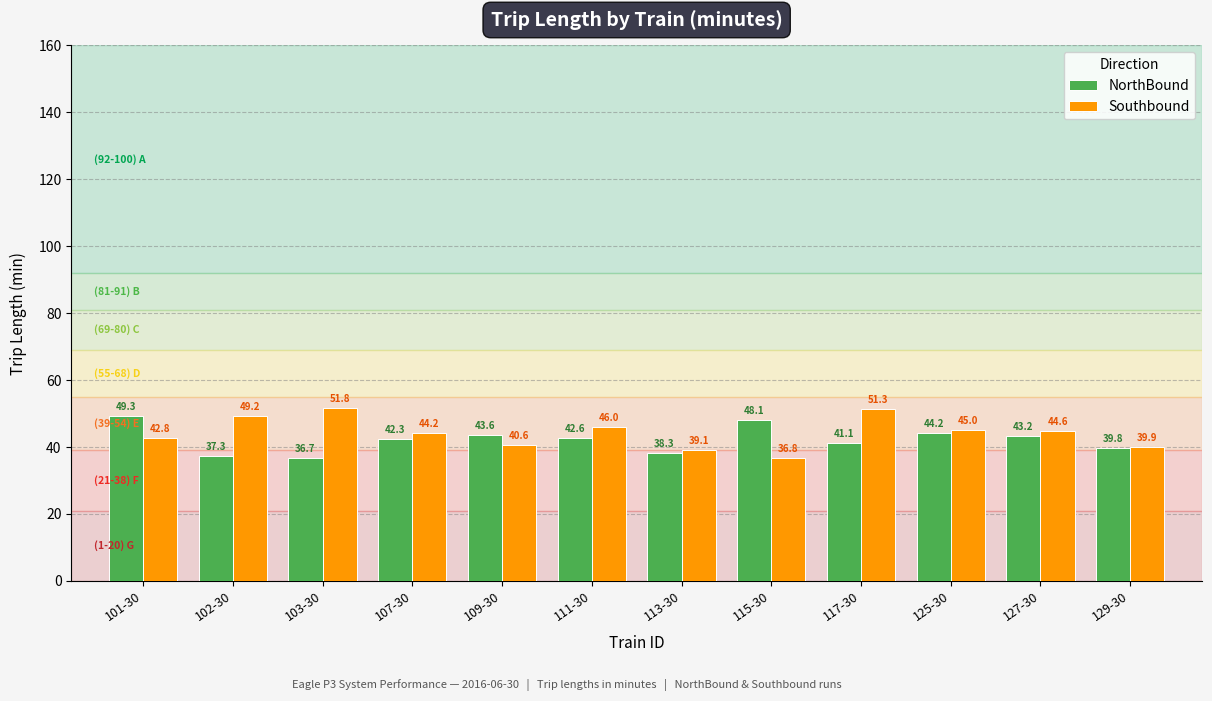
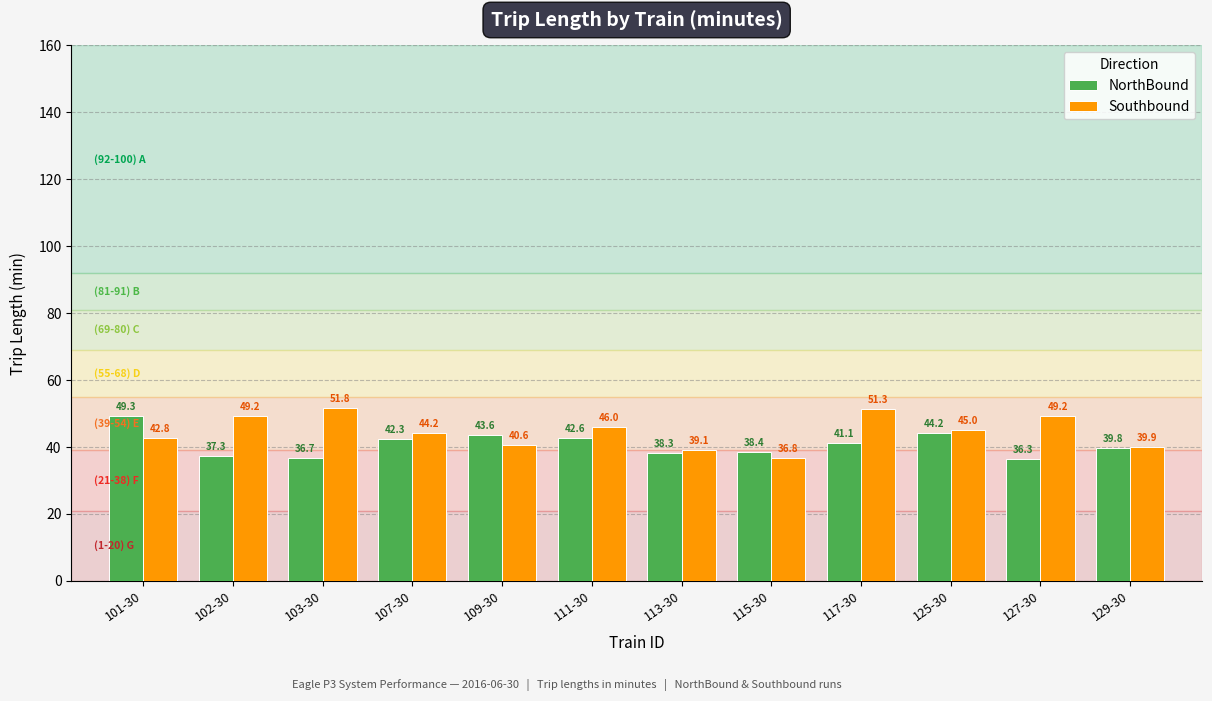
NorthBound, 115-30: 48.1 -> 38.4
NorthBound, 127-30: 43.2 -> 36.3
Southbound, 127-30: 44.6 -> 49.2
